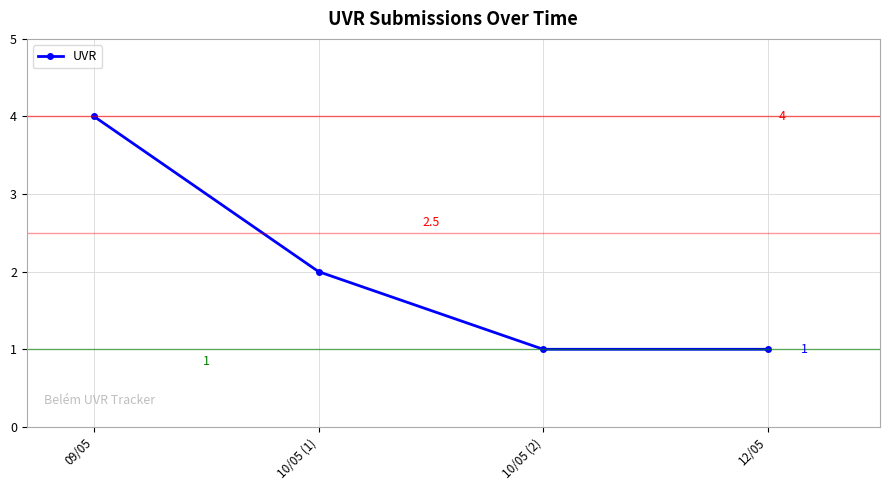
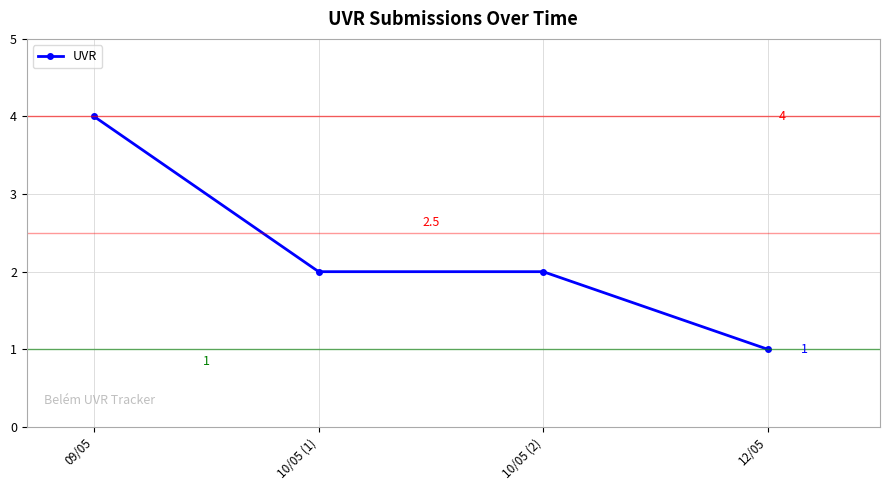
10/05 (2): 1 -> 2
